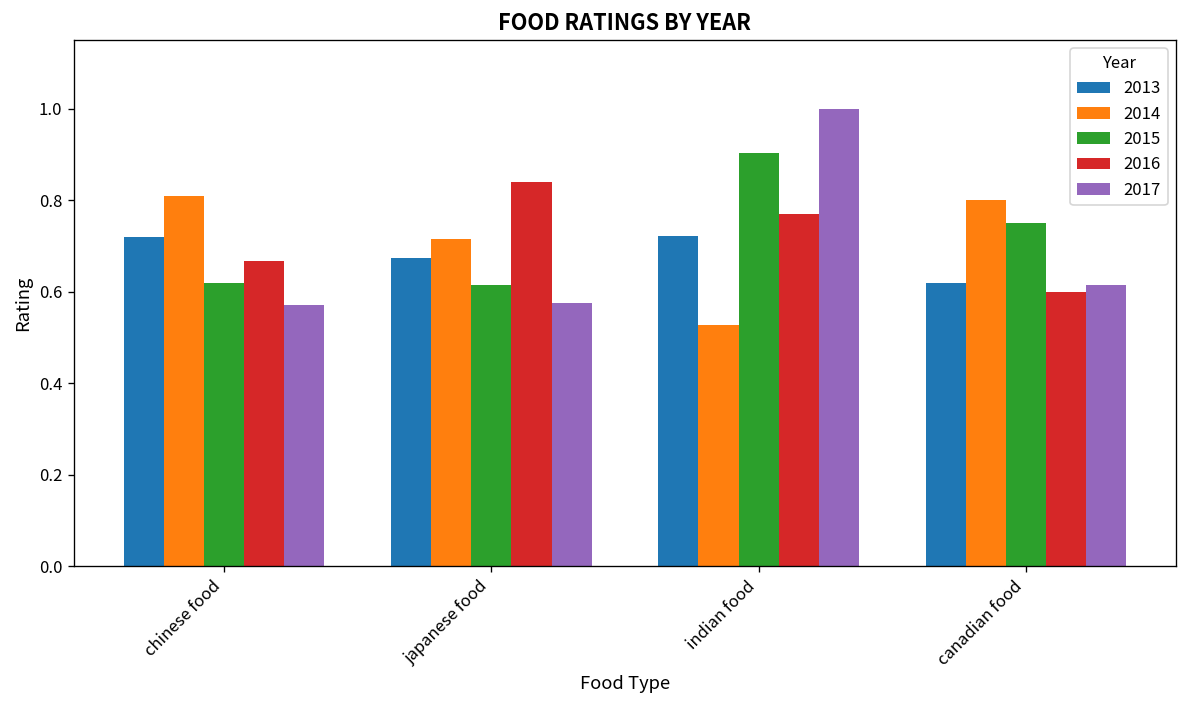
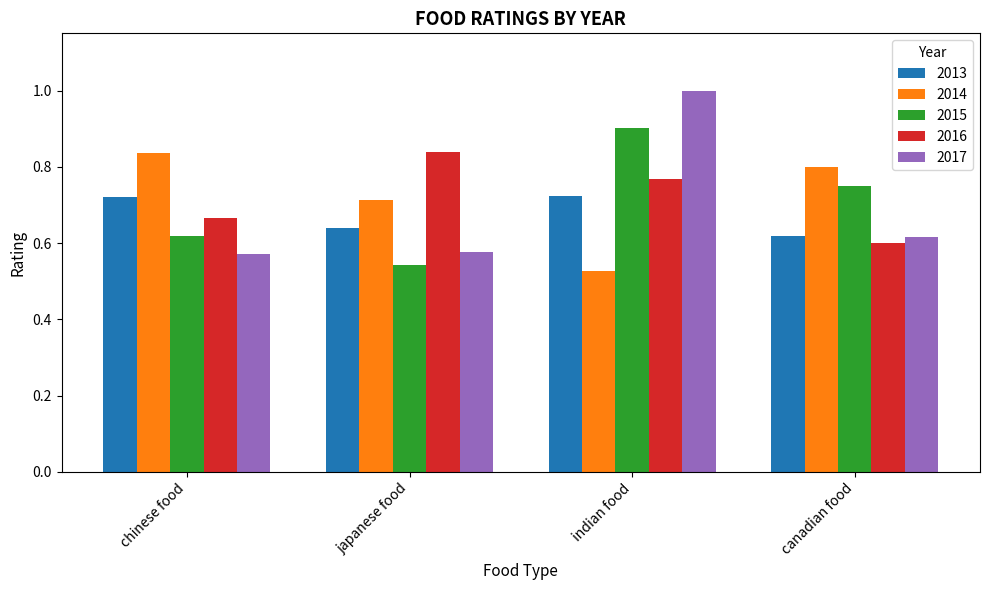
2014, chinese food: 0.81 -> 0.84
2013, japanese food: 0.67 -> 0.64
2015, japanese food: 0.61 -> 0.54
